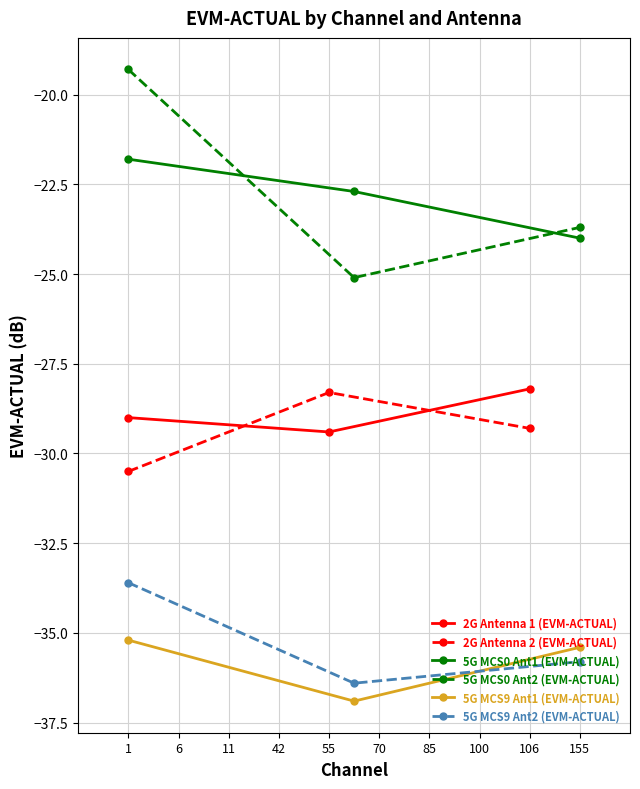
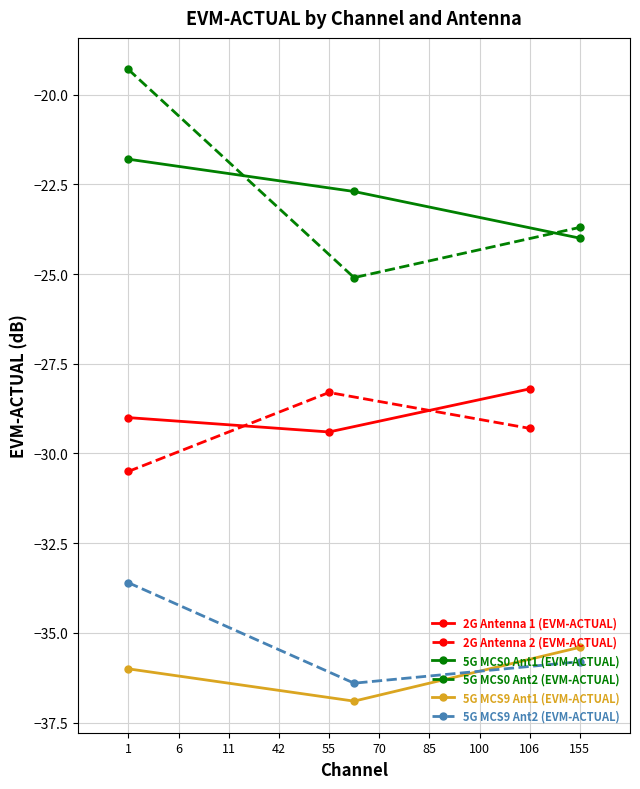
5G MCS9 Ant1 (EVM-ACTUAL), 1: -35.2 -> -36.0
